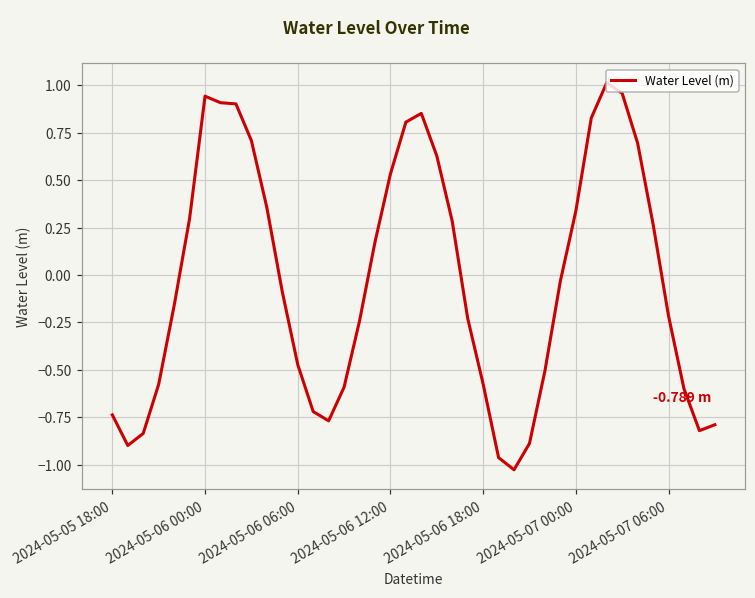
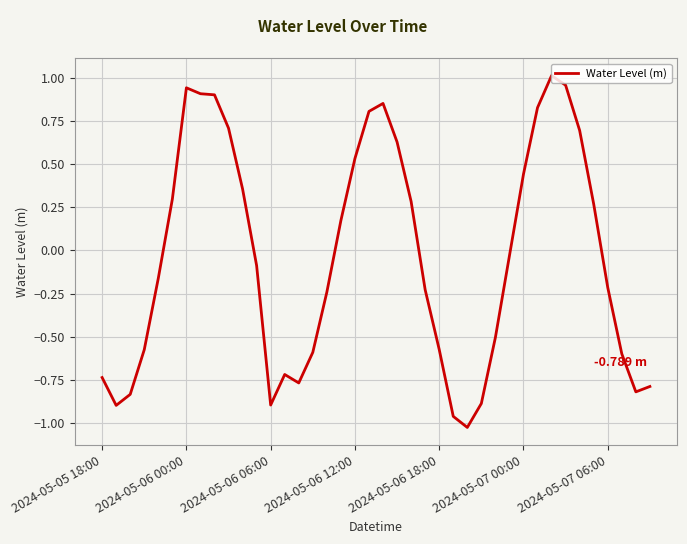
2024-05-06 06:00: -0.47 -> -0.90
2024-05-07 00:00: 0.34 -> 0.44
